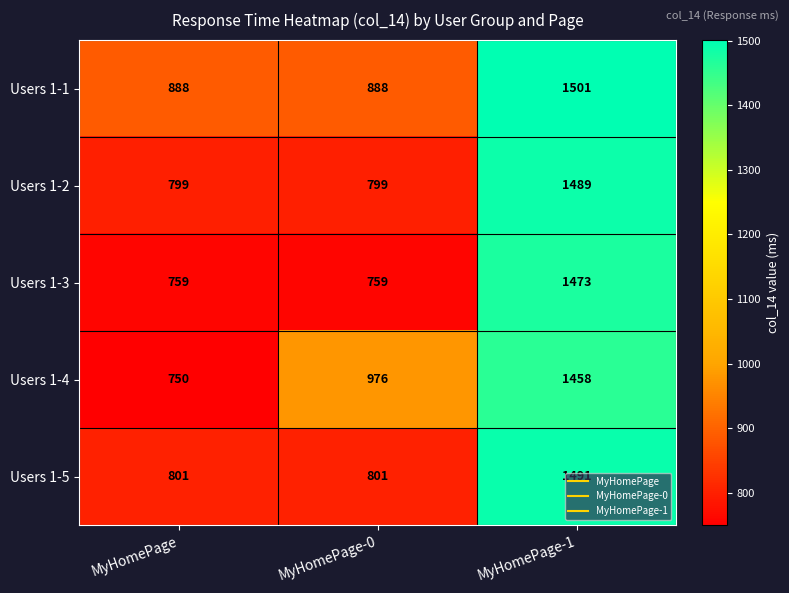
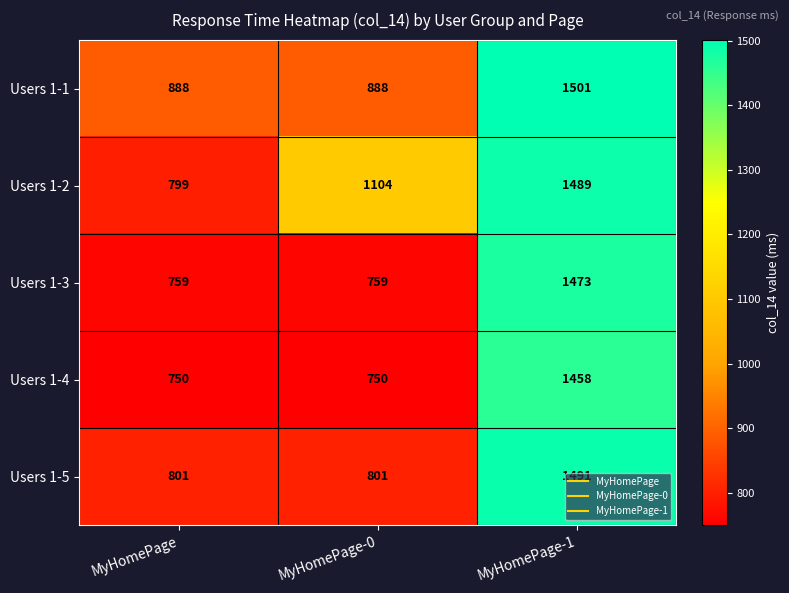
Users 1-2, MyHomePage-0: 799 -> 1104
Users 1-4, MyHomePage-0: 976 -> 750
